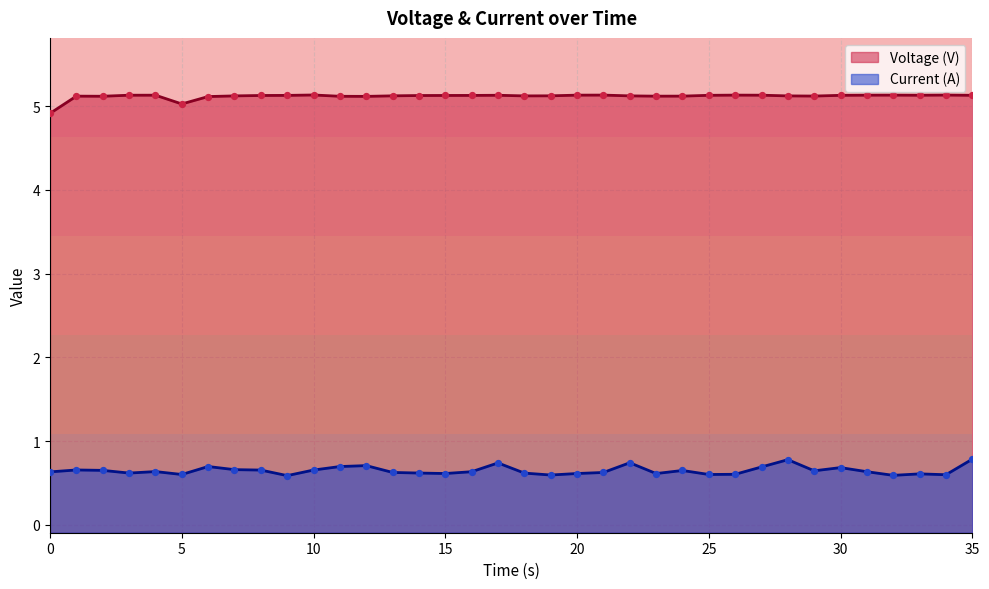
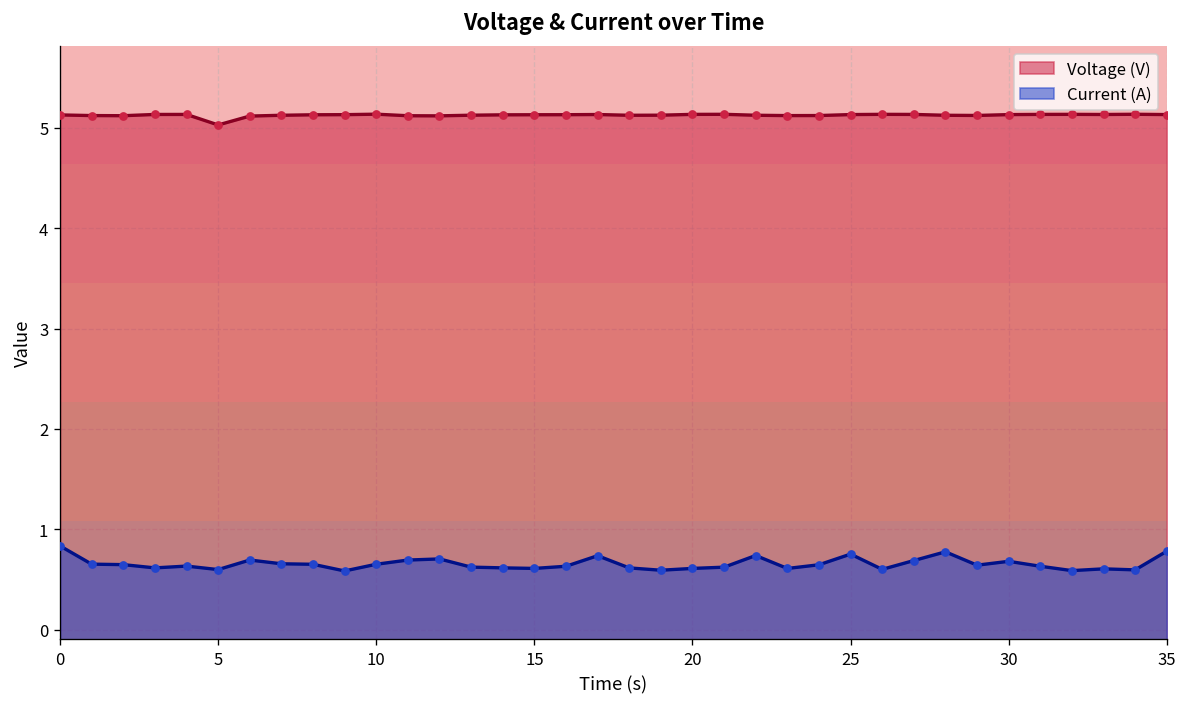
Voltage (V), 0: 4.9 -> 5.1
Current (A), 0: 0.6 -> 0.8
Current (A), 25: 0.6 -> 0.8
